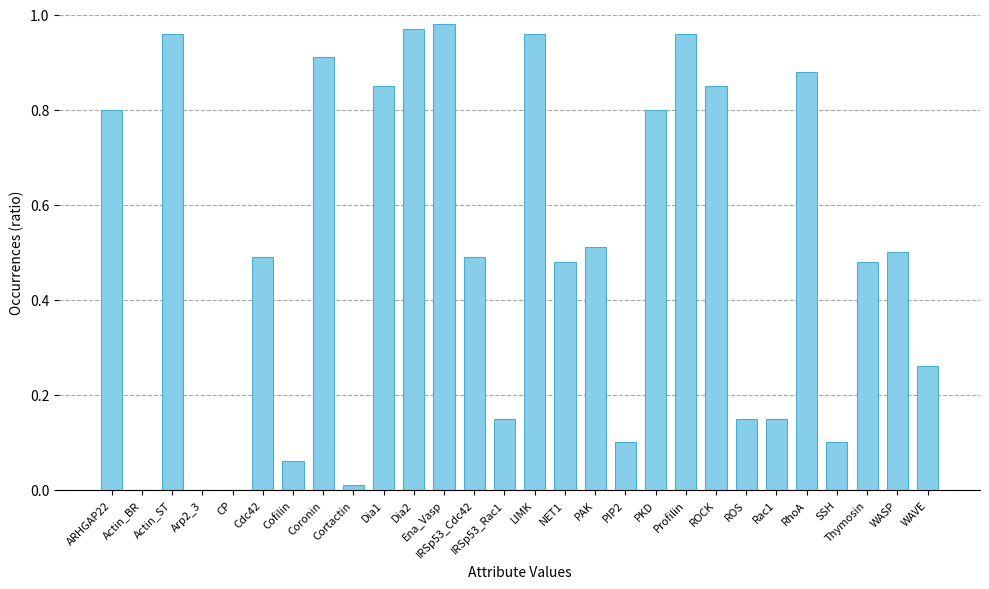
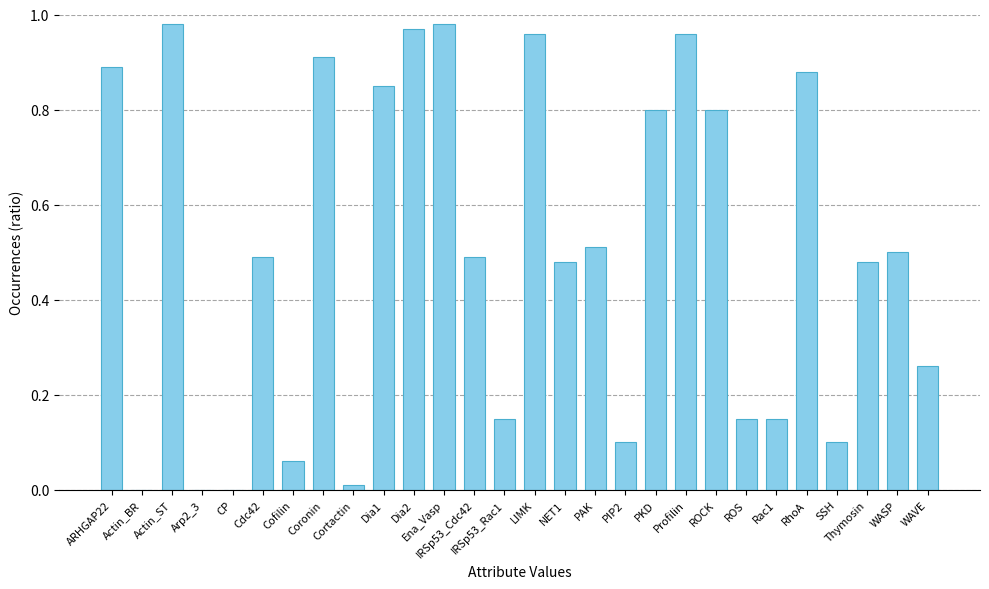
ARHGAP22: 0.80 -> 0.89
Actin_ST: 0.96 -> 0.98
ROCK: 0.85 -> 0.80
